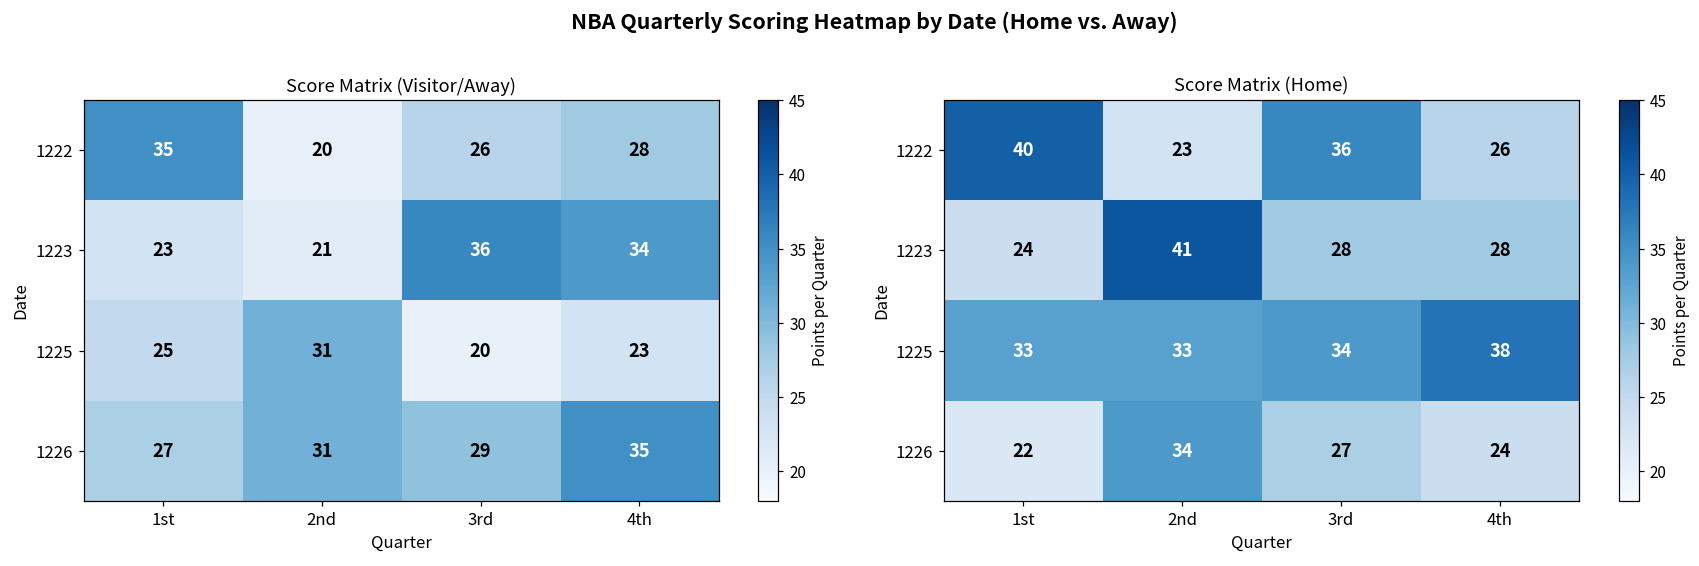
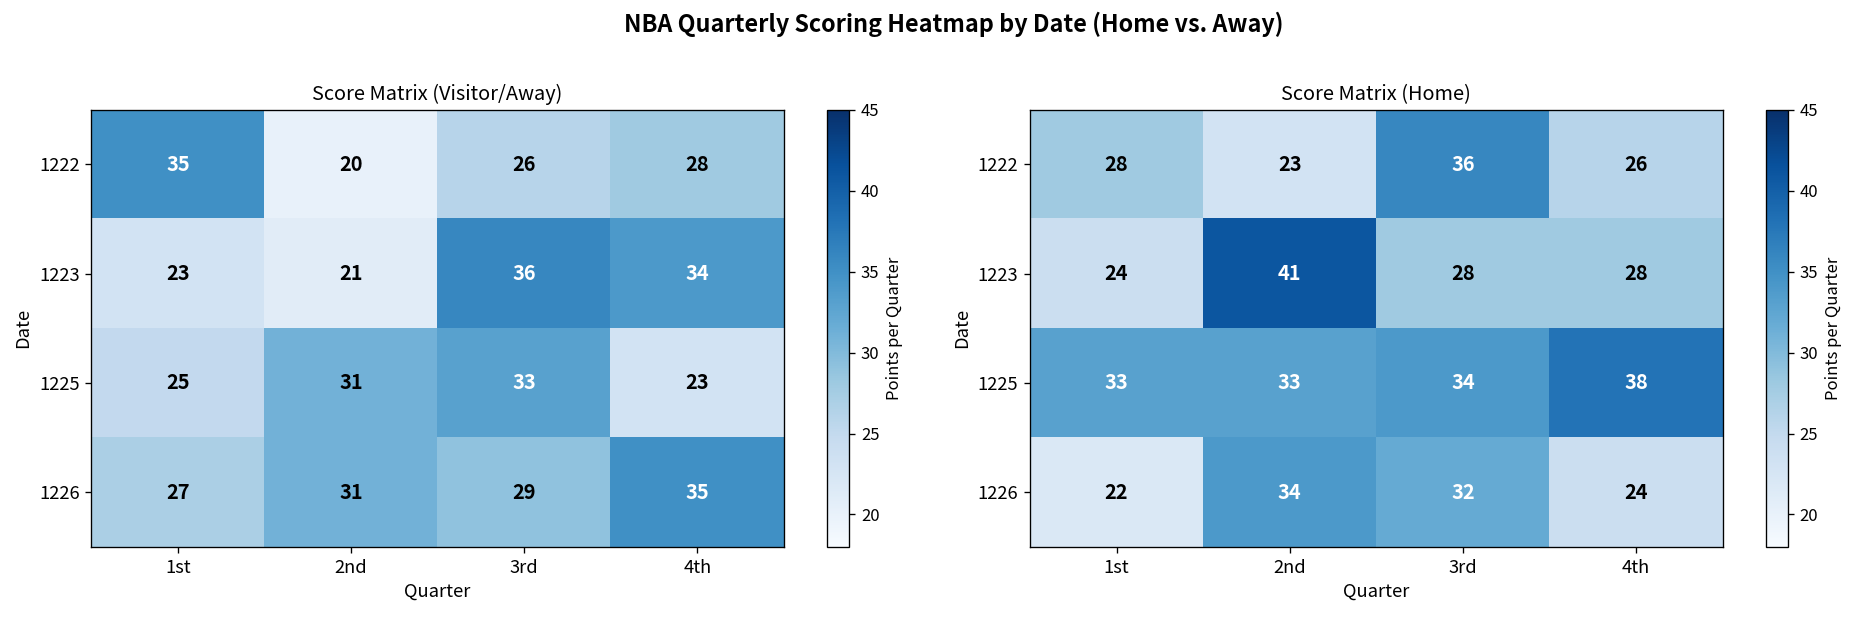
Score Matrix (Visitor/Away), 1225, 3rd: 20 -> 33
Score Matrix (Home), 1222, 1st: 40 -> 28
Score Matrix (Home), 1226, 3rd: 27 -> 32
